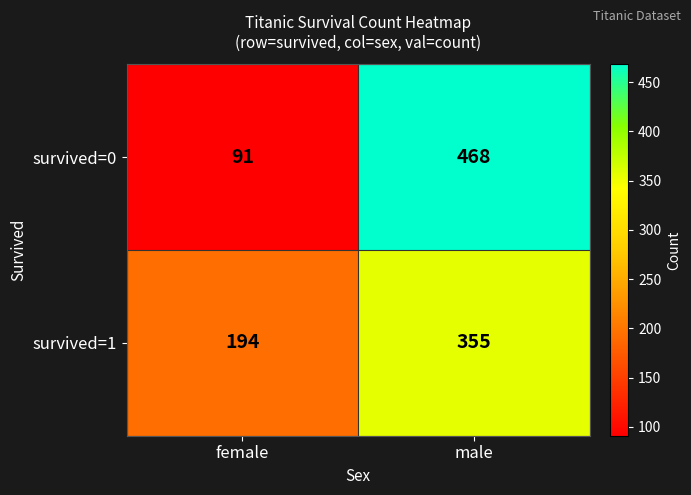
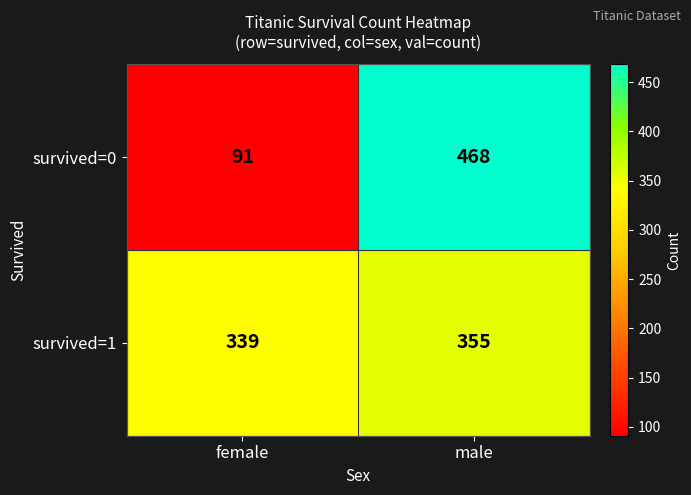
survived=1, female: 194 -> 339
